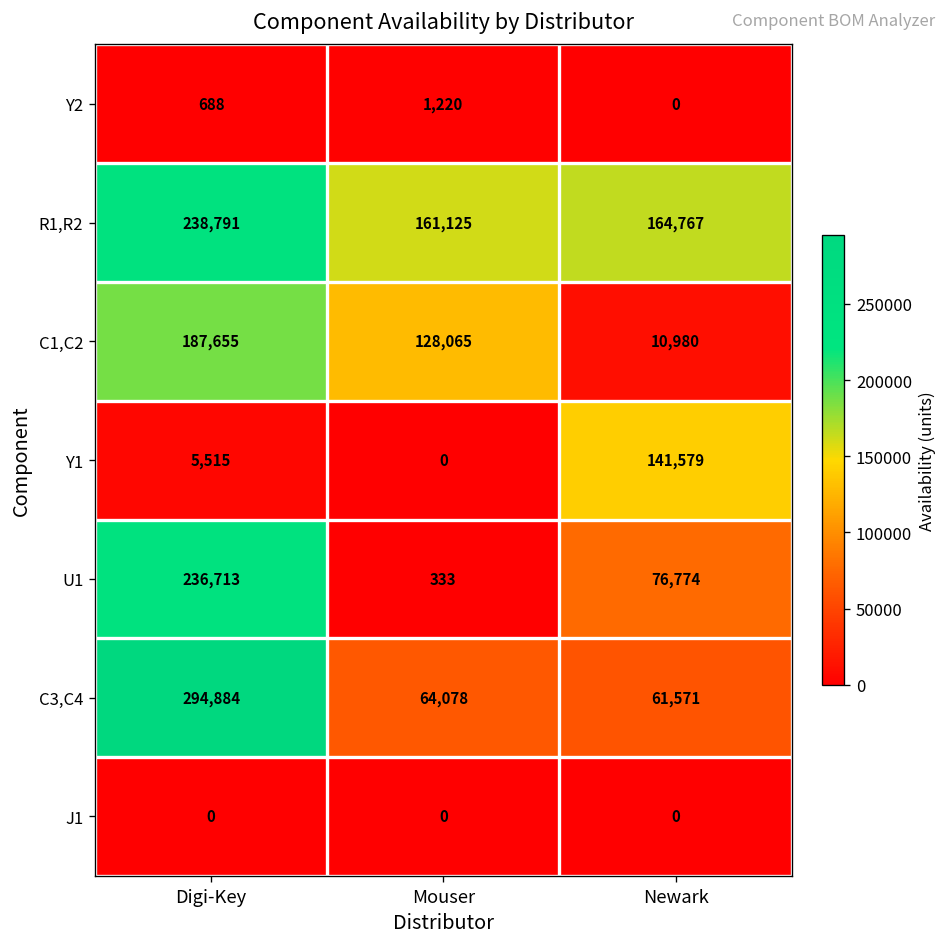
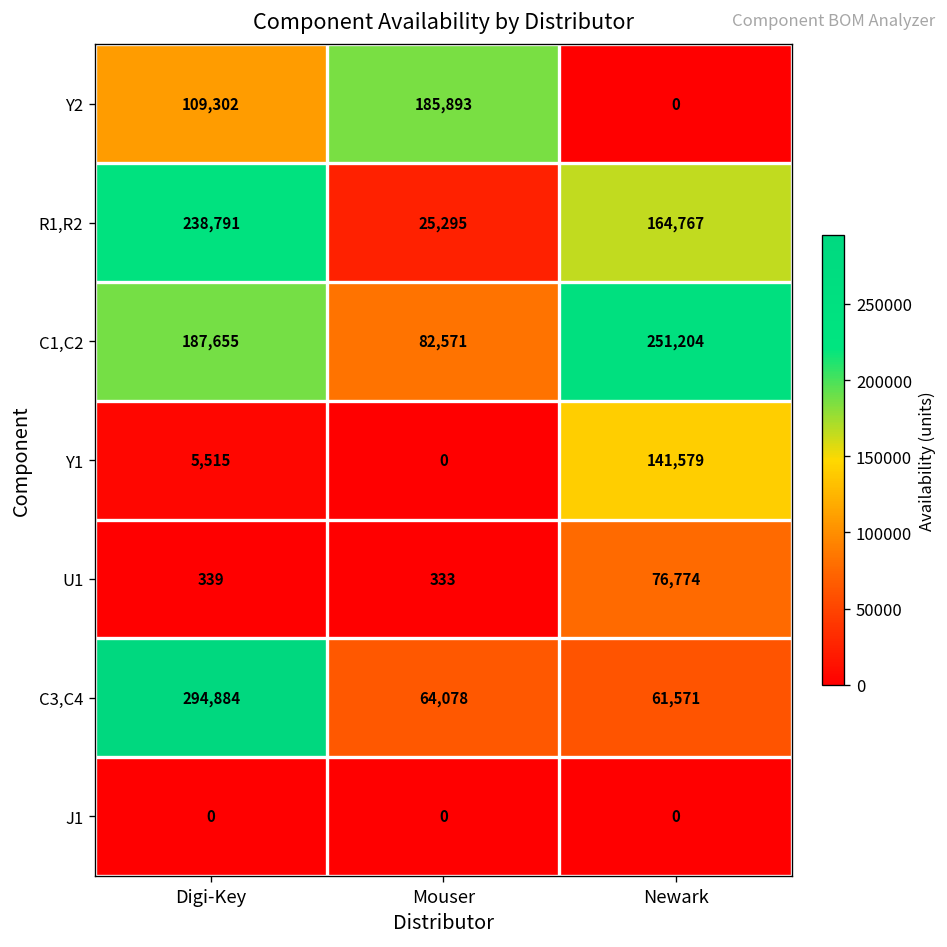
Y2, Digi-Key: 688 -> 109,302
Y2, Mouser: 1,220 -> 185,893
R1,R2, Mouser: 161,125 -> 25,295
C1,C2, Mouser: 128,065 -> 82,571
C1,C2, Newark: 10,980 -> 251,204
U1, Digi-Key: 236,713 -> 339
